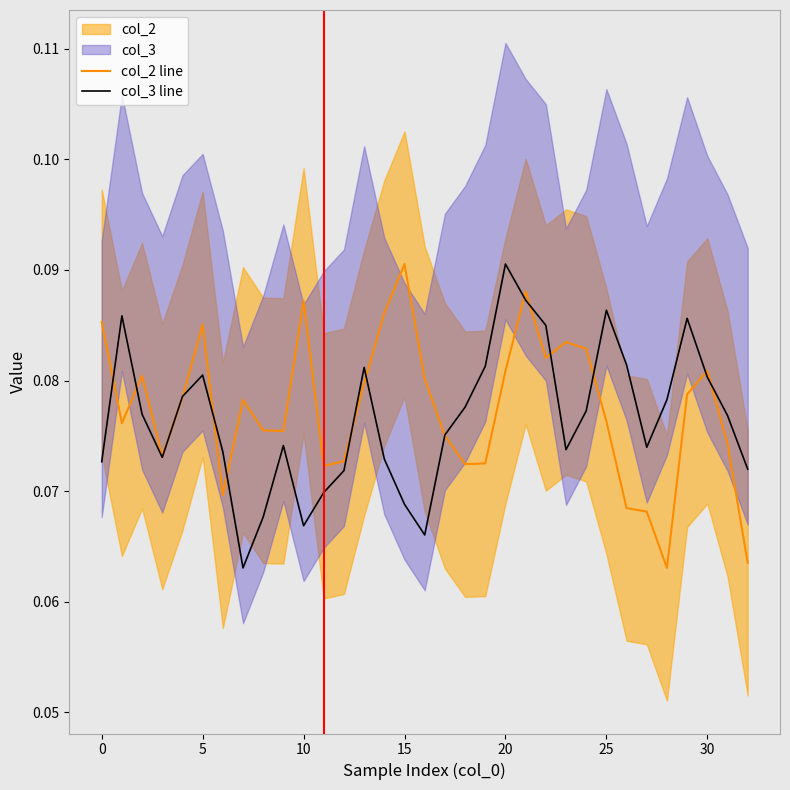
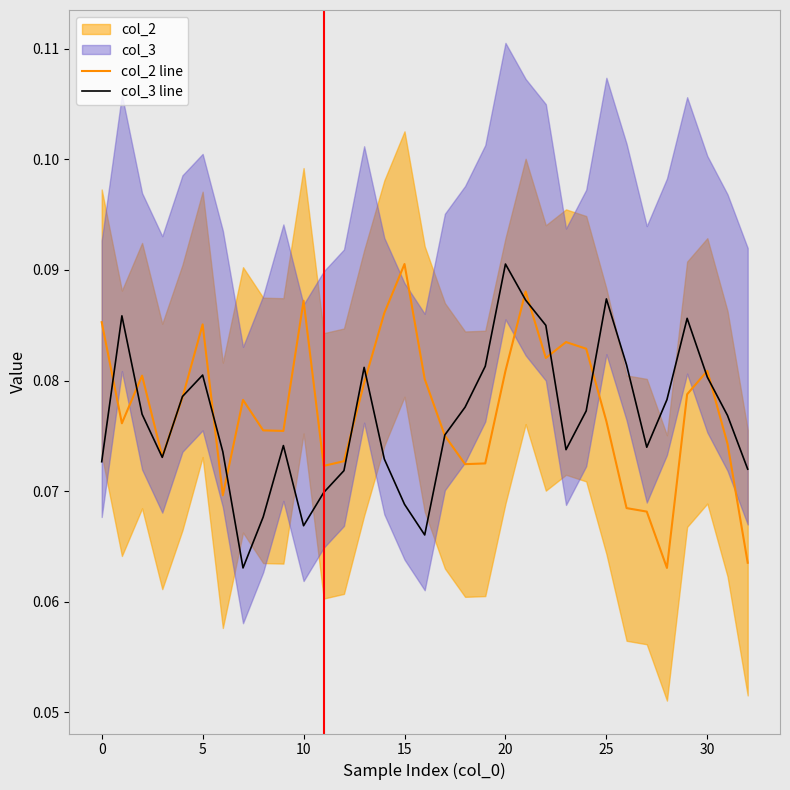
col_3 line, 25: 0.0864 -> 0.0874
